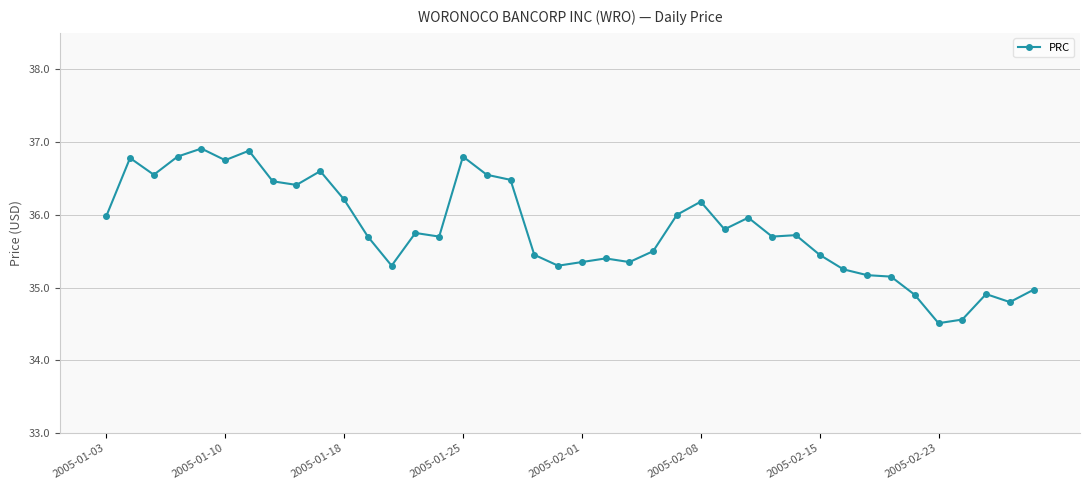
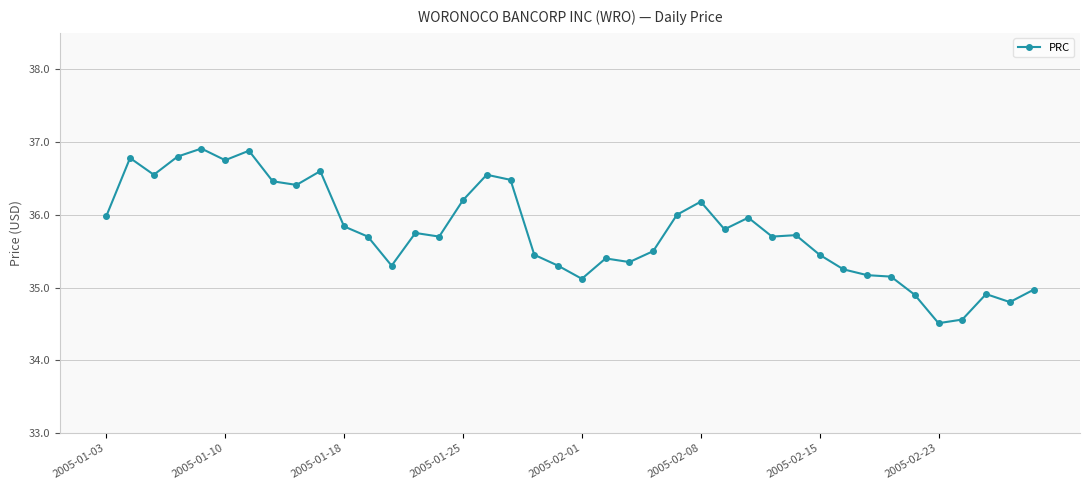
2005-01-18: 36.2 -> 35.8
2005-01-25: 36.8 -> 36.2
2005-02-01: 35.4 -> 35.1
